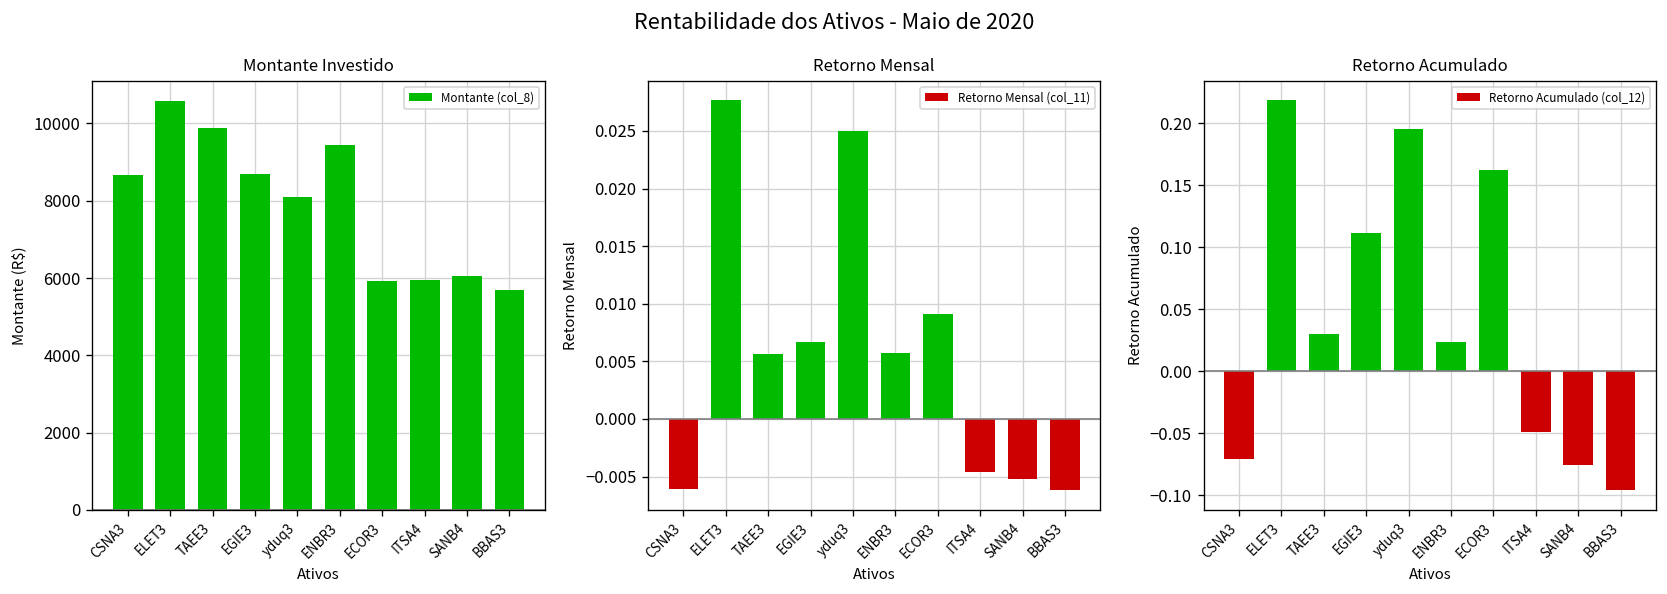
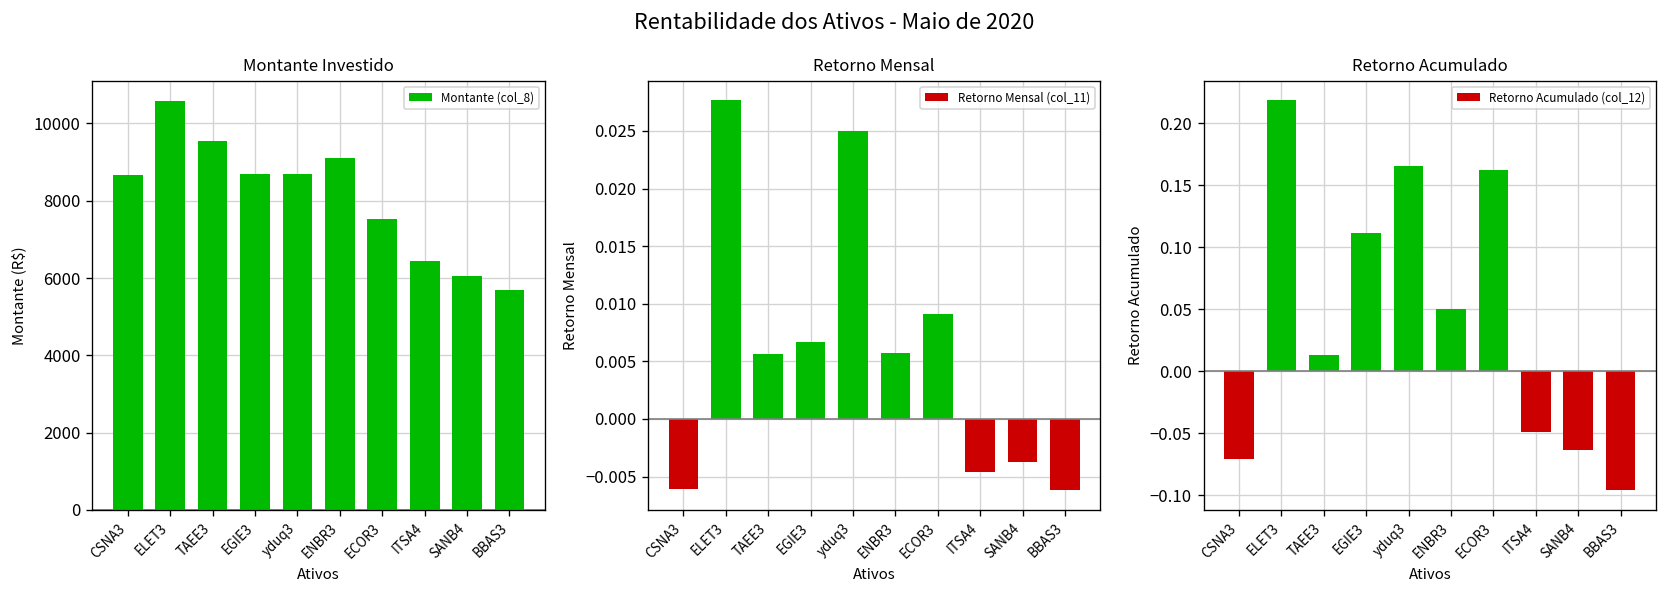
Montante Investido, TAEE3: 9900 -> 9500
Montante Investido, yduq3: 8100 -> 8700
Montante Investido, ENBR3: 9500 -> 9100
Montante Investido, ECOR3: 5900 -> 7500
Montante Investido, ITSA4: 5900 -> 6400
Retorno Mensal, SANB4: -0.005 -> -0.004
Retorno Acumulado, TAEE3: 0.030 -> 0.013
Retorno Acumulado, yduq3: 0.195 -> 0.165
Retorno Acumulado, ENBR3: 0.024 -> 0.050
Retorno Acumulado, SANB4: -0.075 -> -0.064
